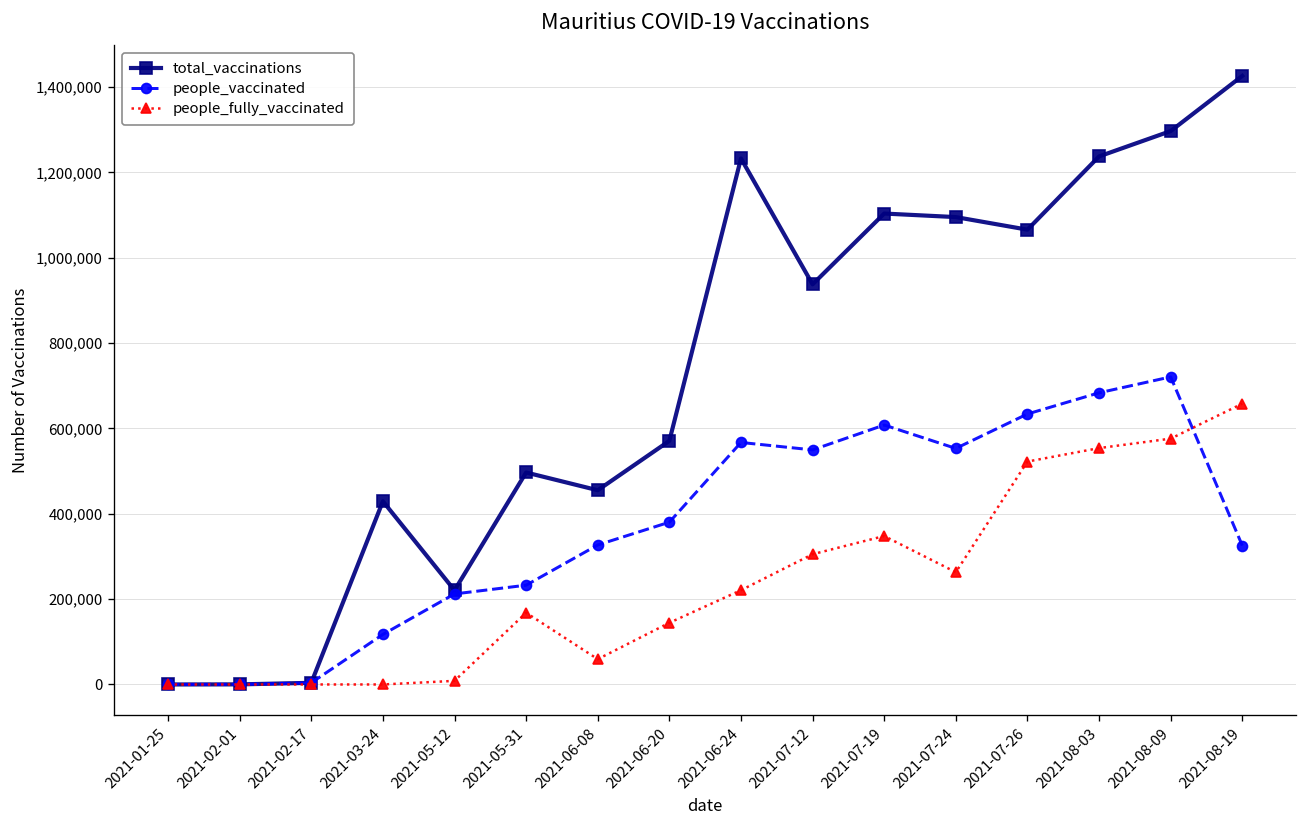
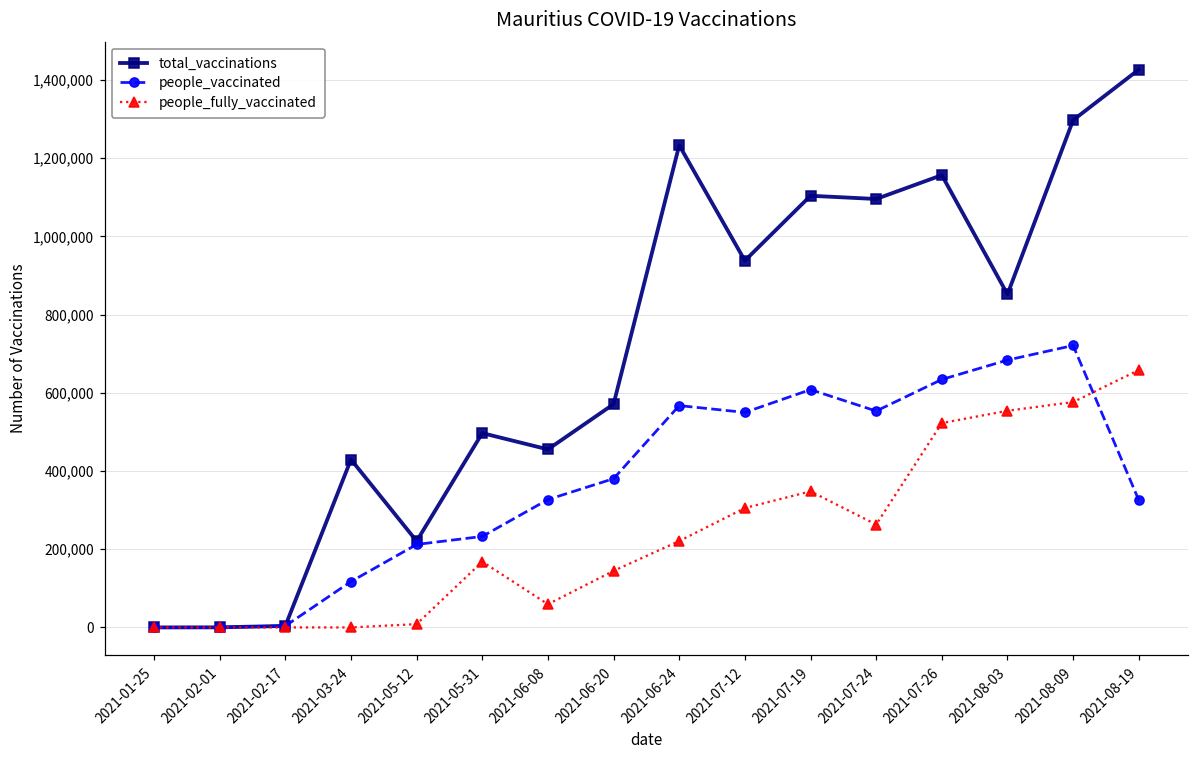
total_vaccinations, 2021-07-26: 1,070,000 -> 1,160,000
total_vaccinations, 2021-08-03: 1,240,000 -> 850,000
